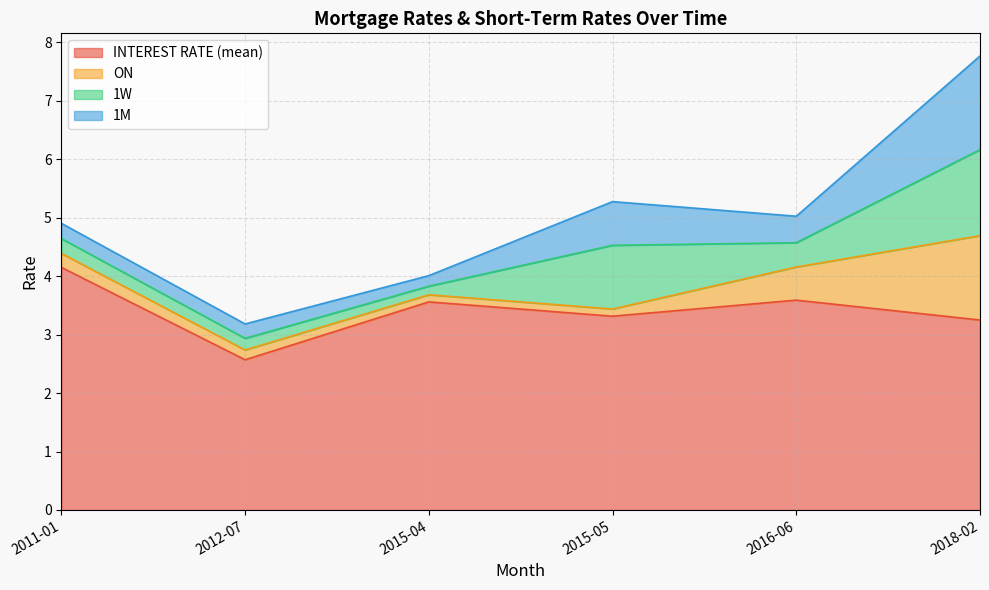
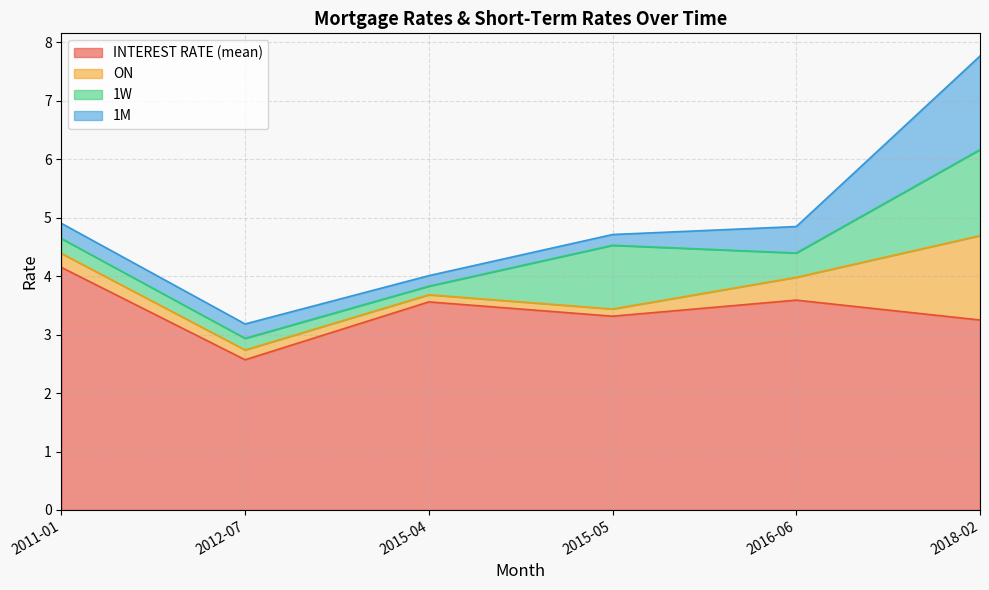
1M, 2015-05: 0.7 -> 0.2
ON, 2016-06: 0.6 -> 0.4
